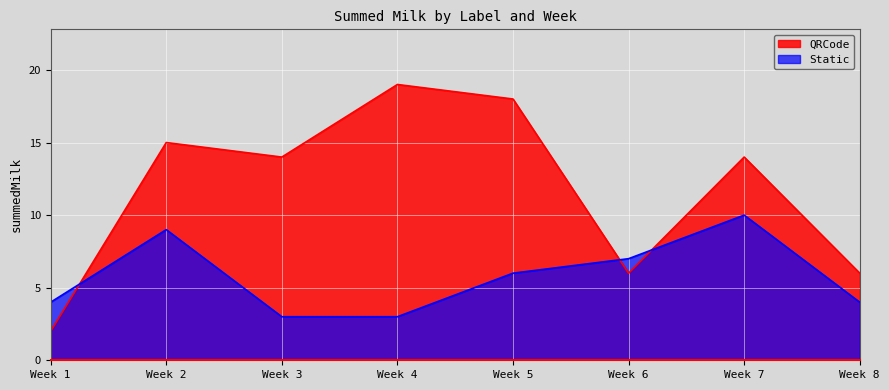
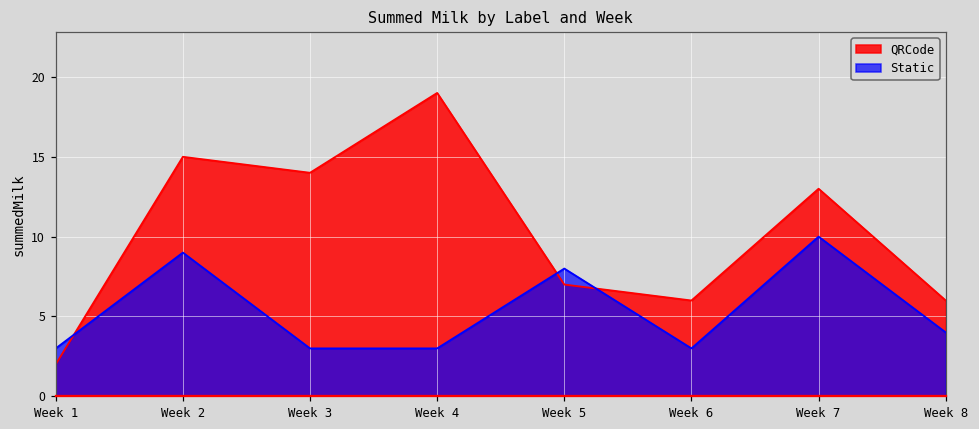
Static, Week 1: 4 -> 3
QRCode, Week 5: 18 -> 7
Static, Week 5: 6 -> 8
Static, Week 6: 7 -> 3
QRCode, Week 7: 14 -> 13
